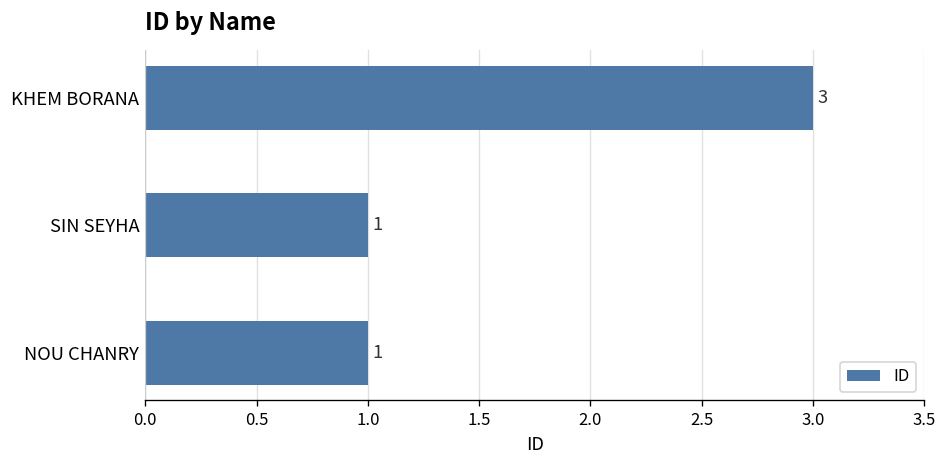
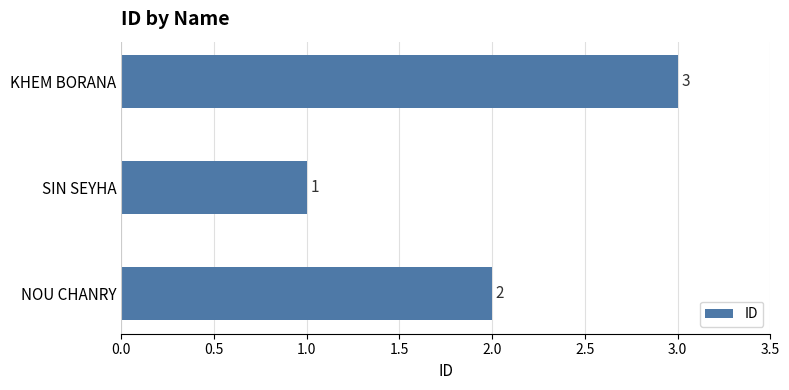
NOU CHANRY: 1 -> 2
